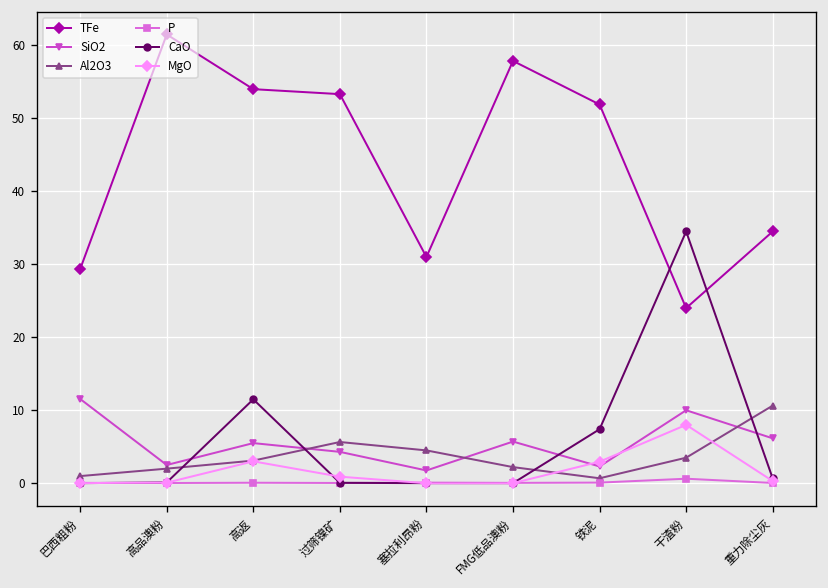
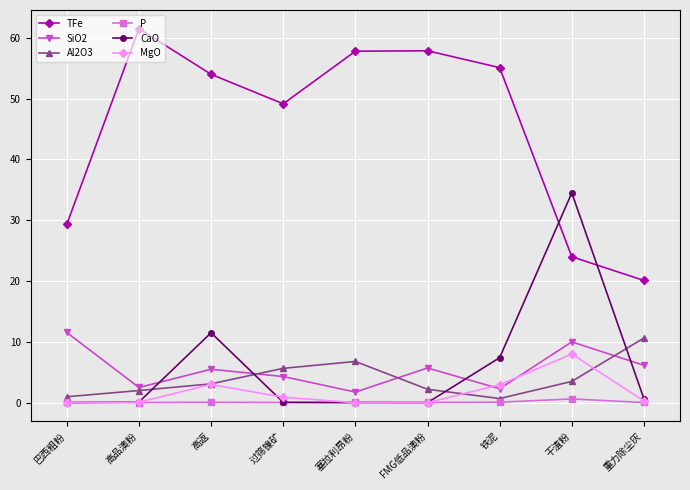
TFe, 过筛镍矿: 53 -> 49
TFe, 塞拉利昂粉: 31 -> 58
Al2O3, 塞拉利昂粉: 5 -> 7
TFe, 铁泥: 52 -> 55
TFe, 重力除尘灰: 35 -> 20
